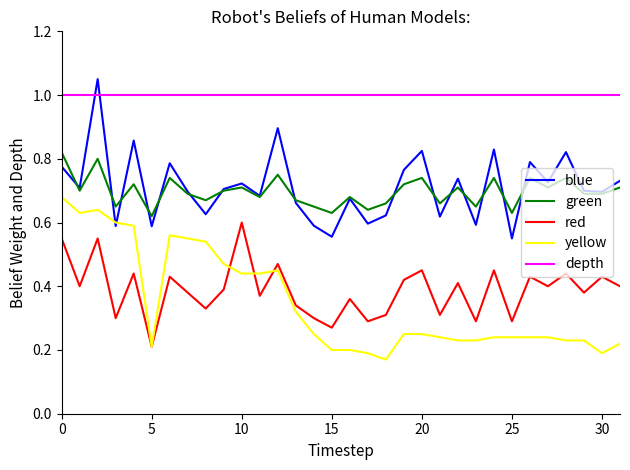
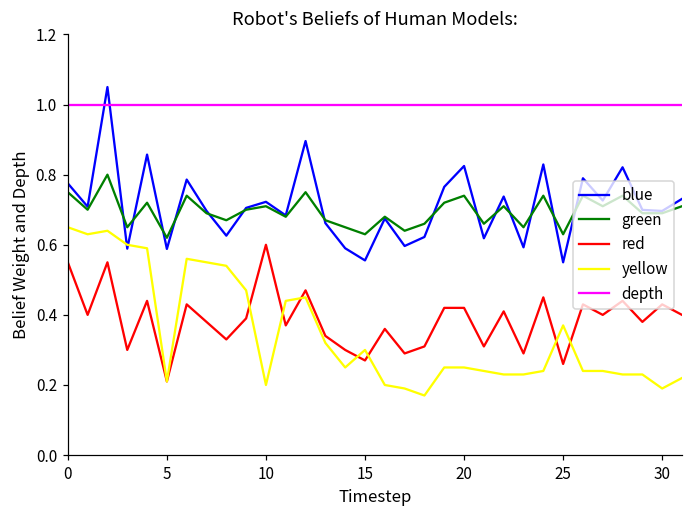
green, 0: 0.82 -> 0.75
yellow, 0: 0.68 -> 0.65
yellow, 10: 0.44 -> 0.20
yellow, 15: 0.2 -> 0.3
red, 20: 0.45 -> 0.42
red, 25: 0.29 -> 0.26
yellow, 25: 0.24 -> 0.37
